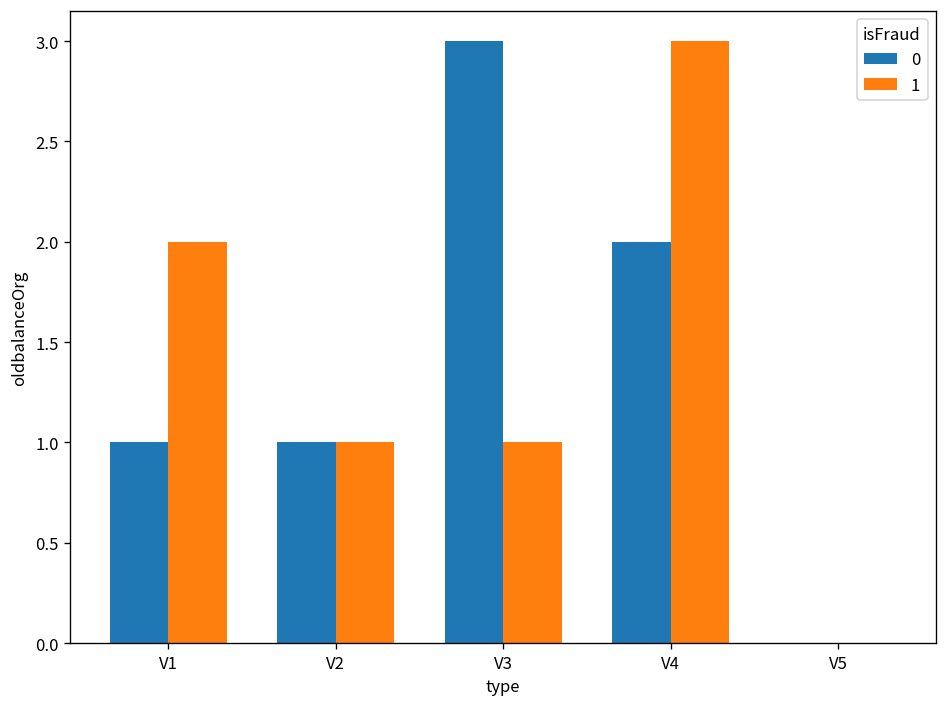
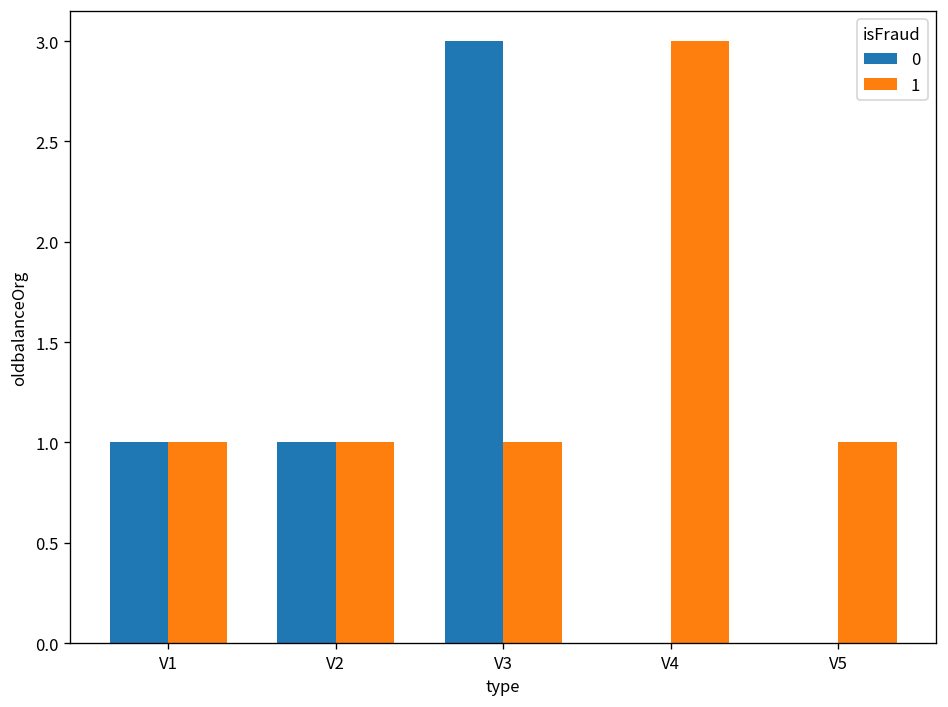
1, V1: 2 -> 1
0, V4: 2 -> 0
1, V5: 0 -> 1
